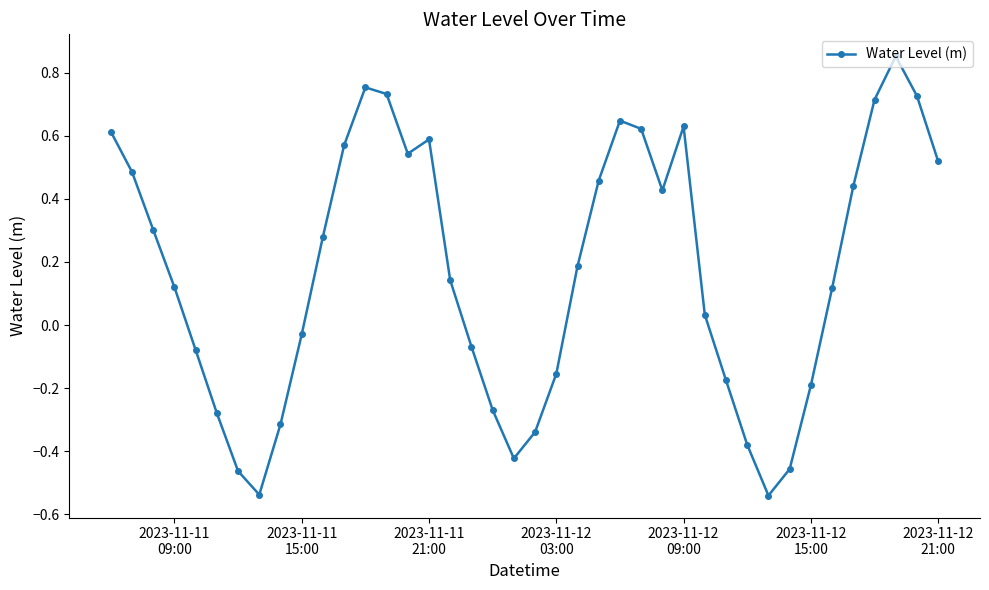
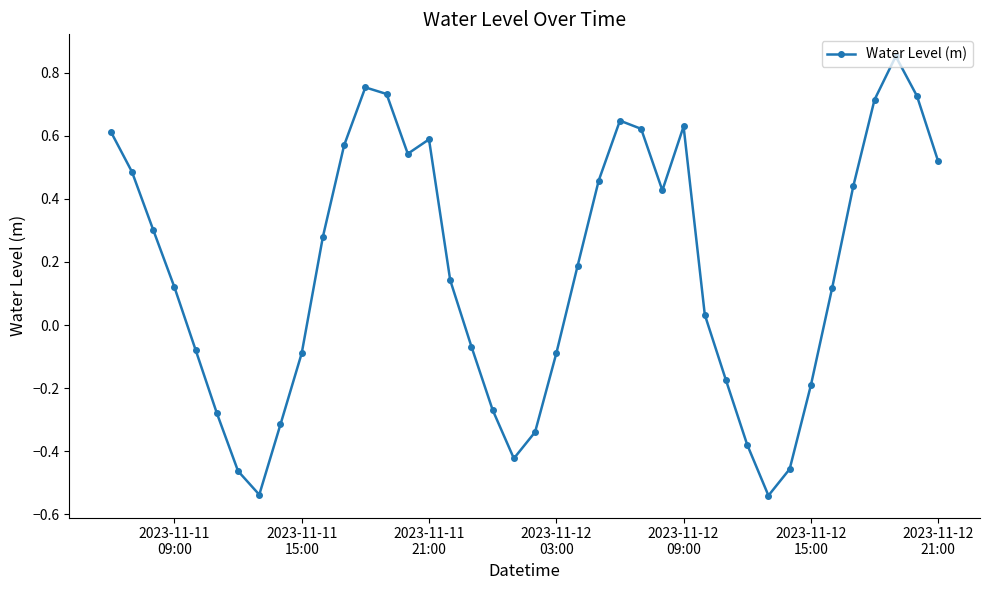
2023-11-11 15:00: -0.03 -> -0.09
2023-11-12 03:00: -0.15 -> -0.09
